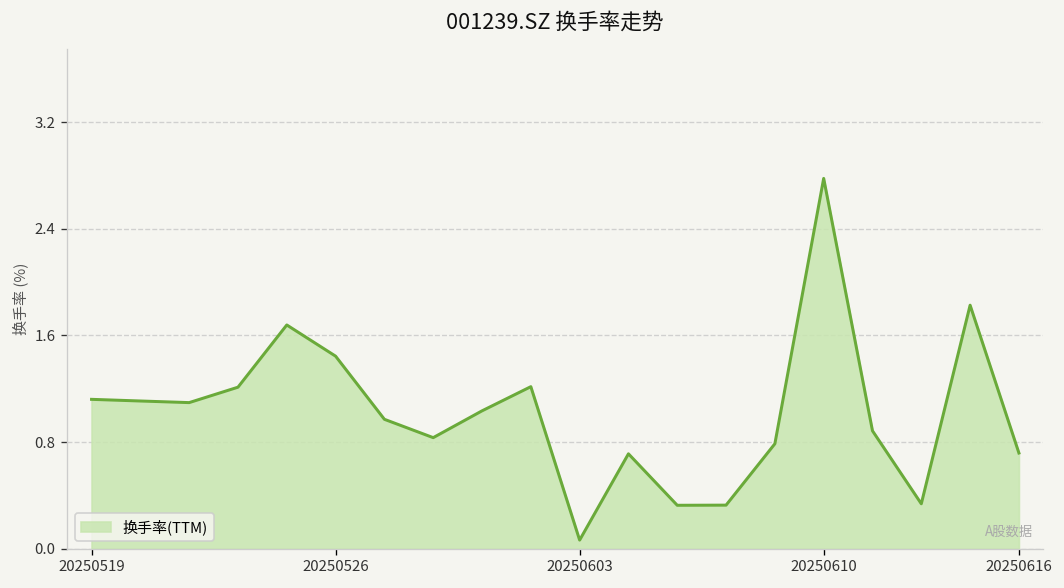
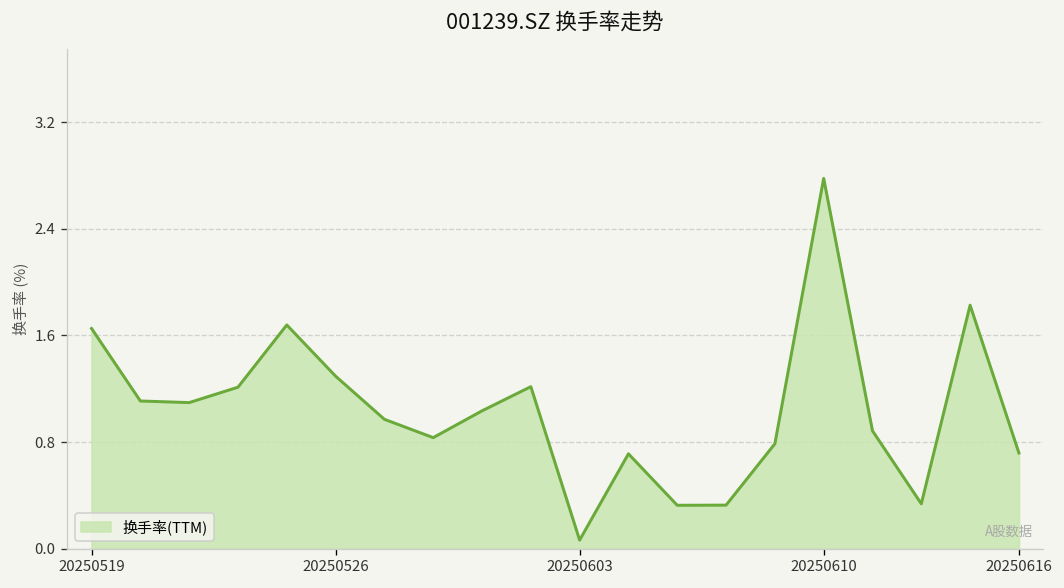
20250519: 1.12 -> 1.65
20250526: 1.44 -> 1.29
